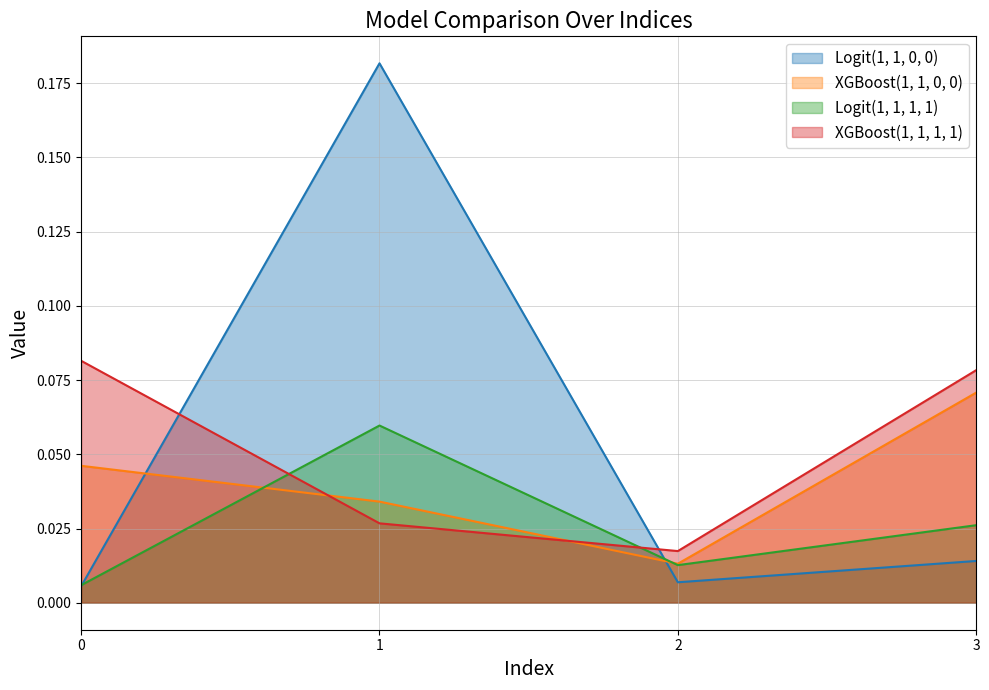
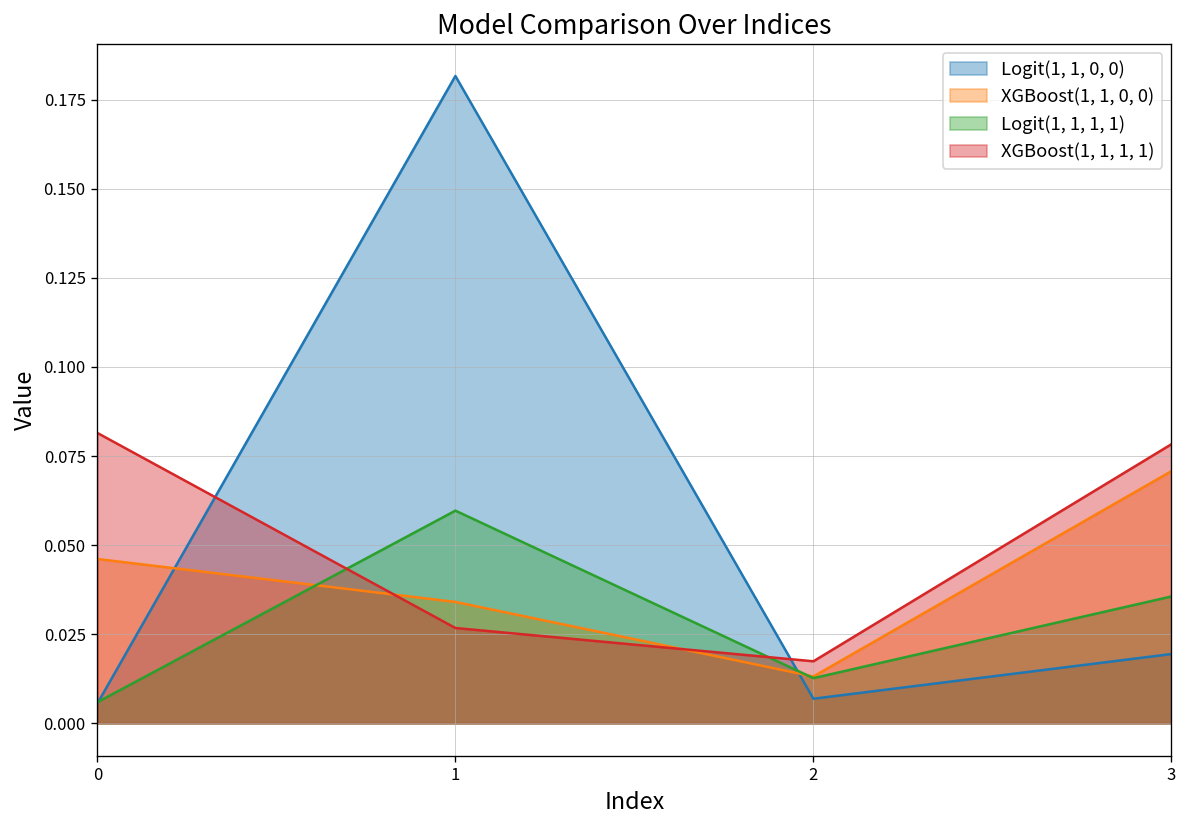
Logit(1, 1, 0, 0), 3: 0.014 -> 0.019
Logit(1, 1, 1, 1), 3: 0.026 -> 0.036
